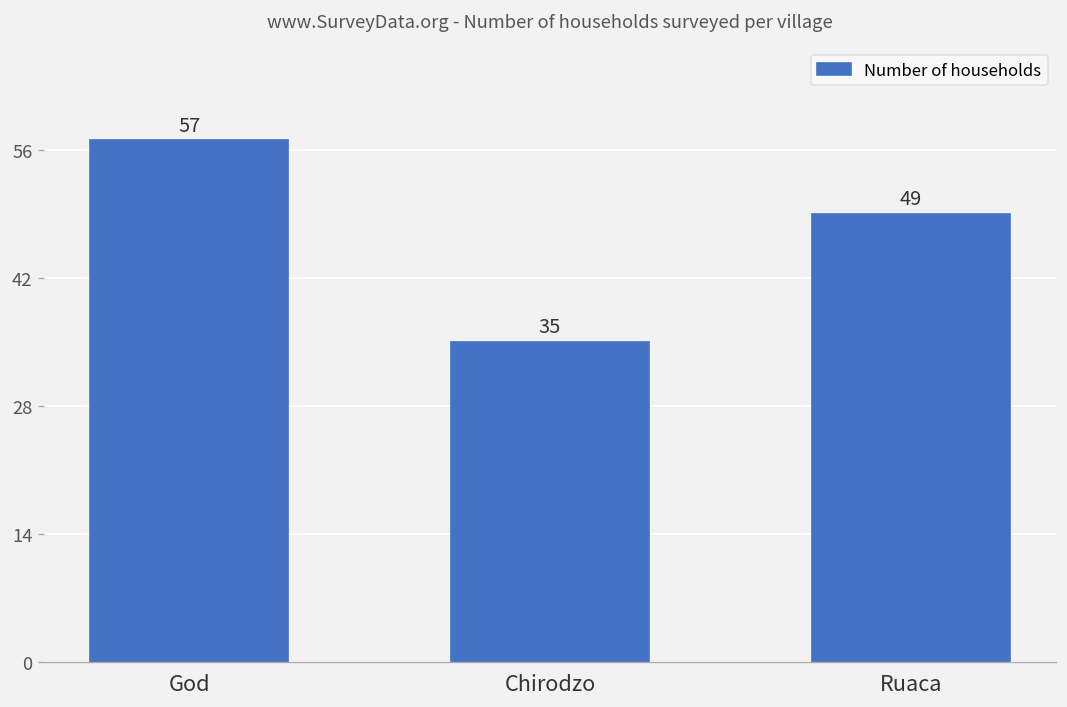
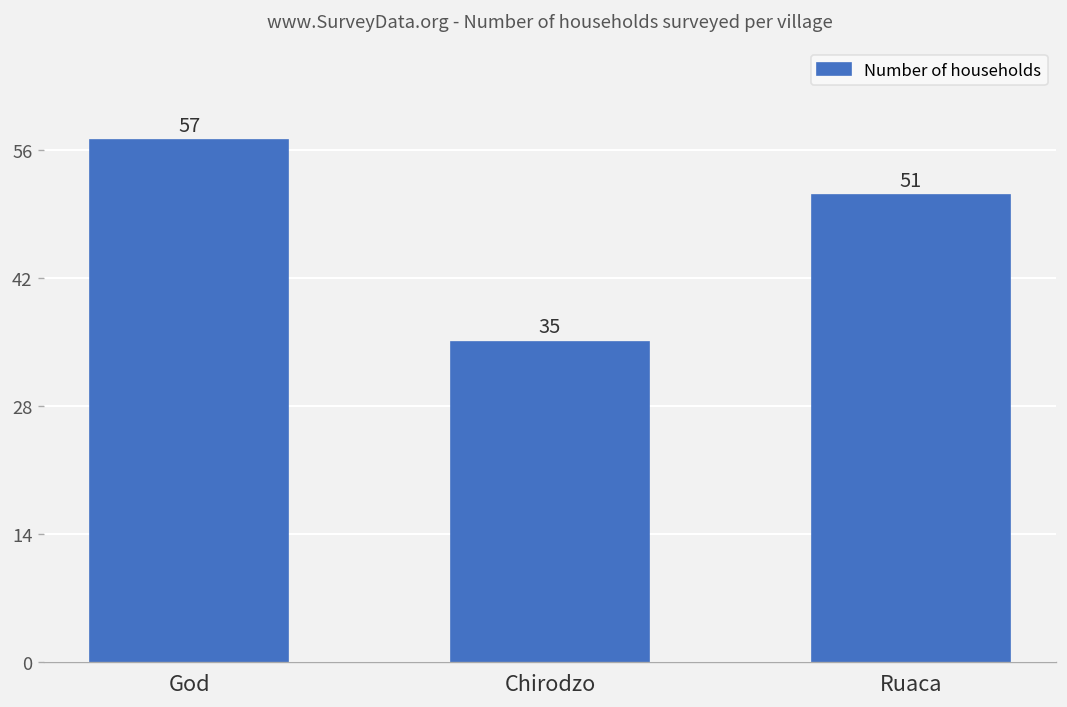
Ruaca: 49 -> 51
